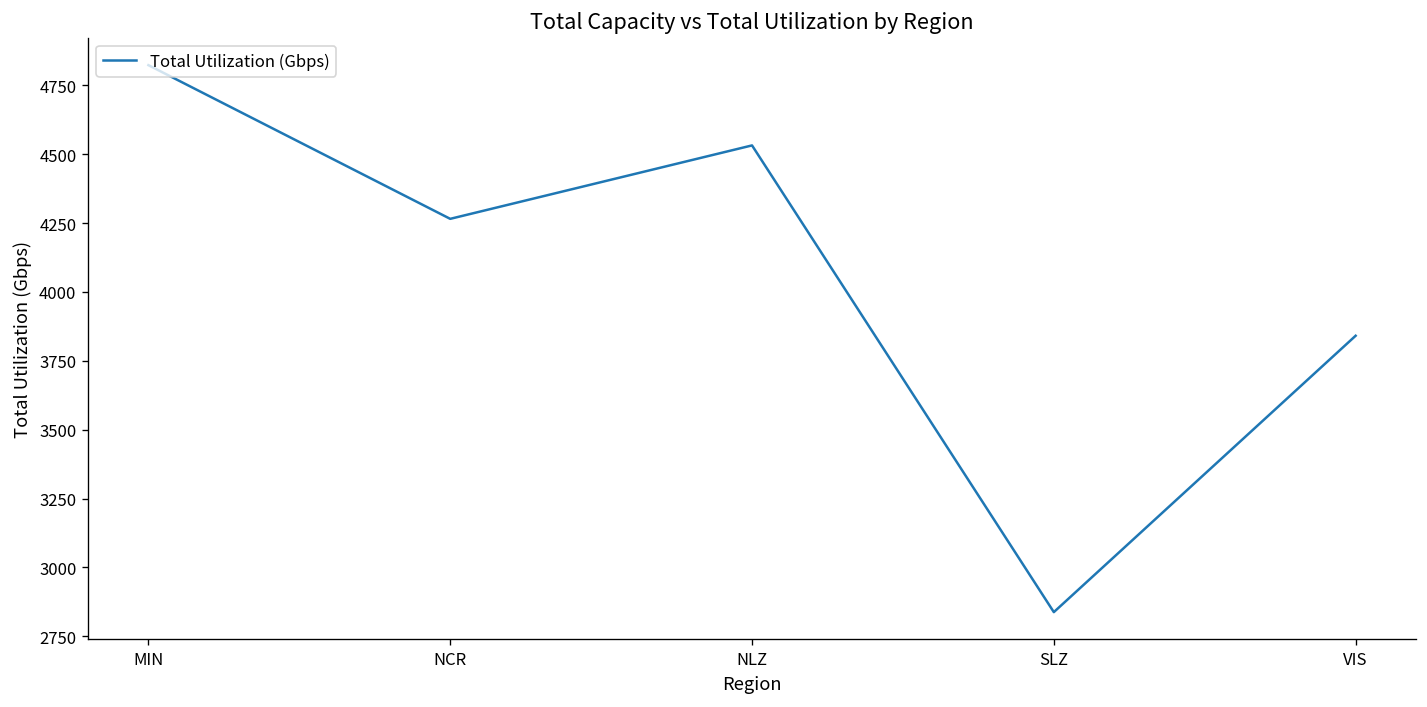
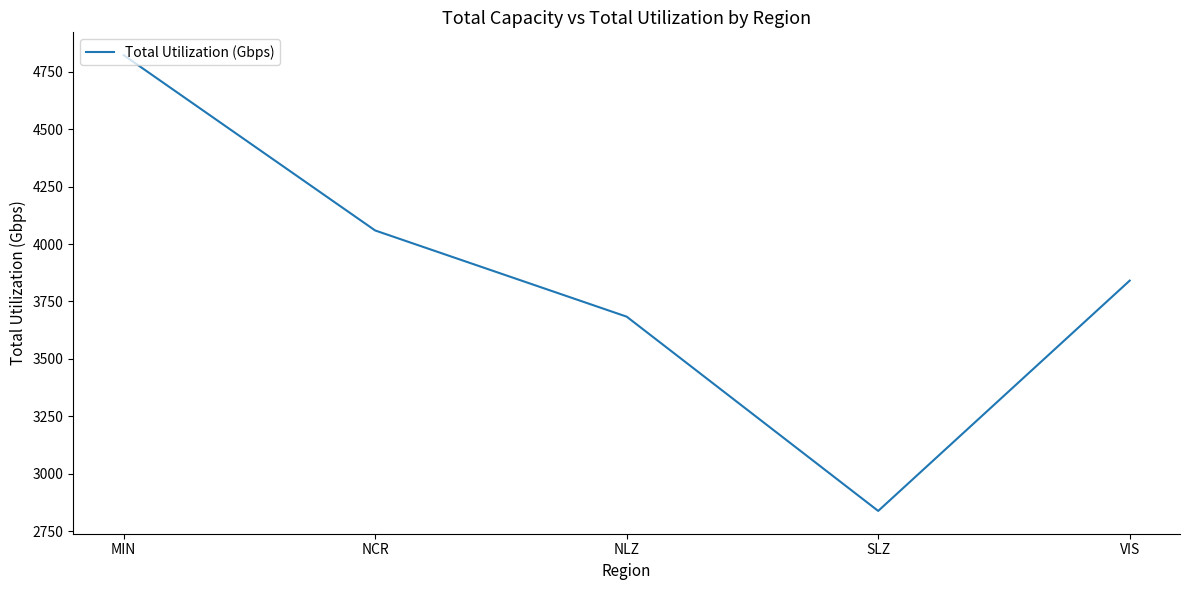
NCR: 4270 -> 4060
NLZ: 4530 -> 3680
